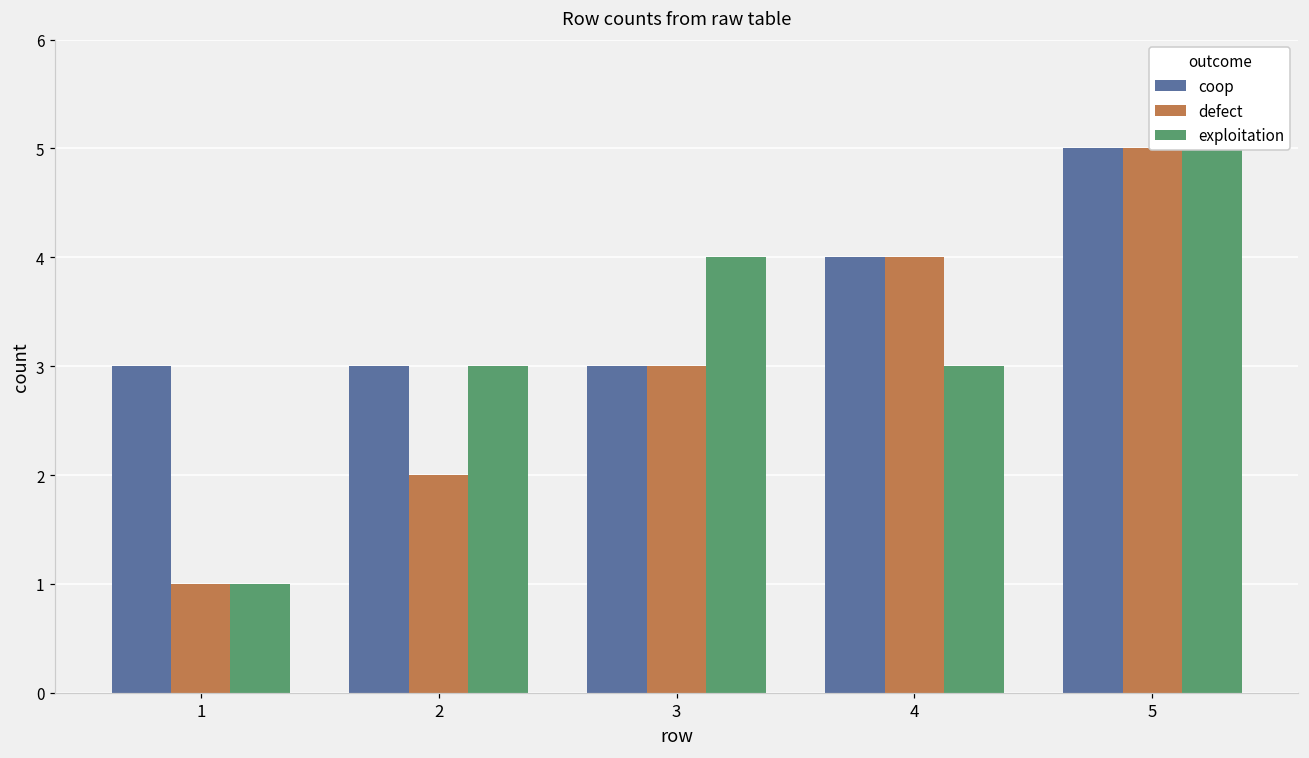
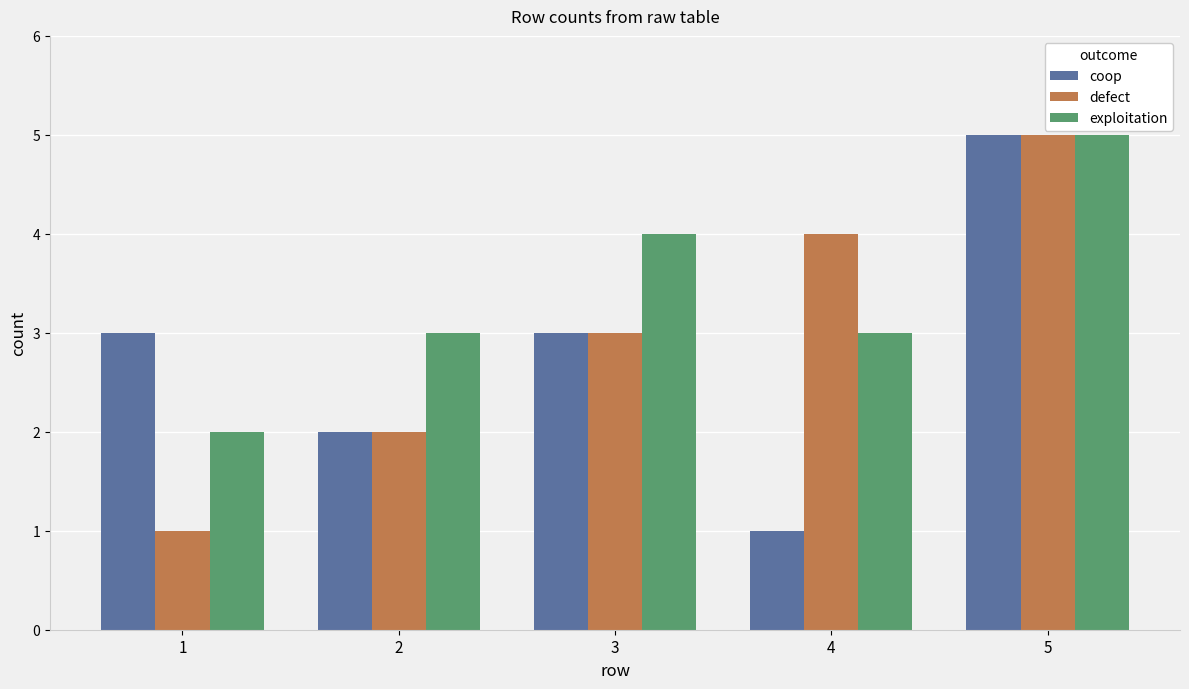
exploitation, 1: 1 -> 2
coop, 2: 3 -> 2
coop, 4: 4 -> 1
